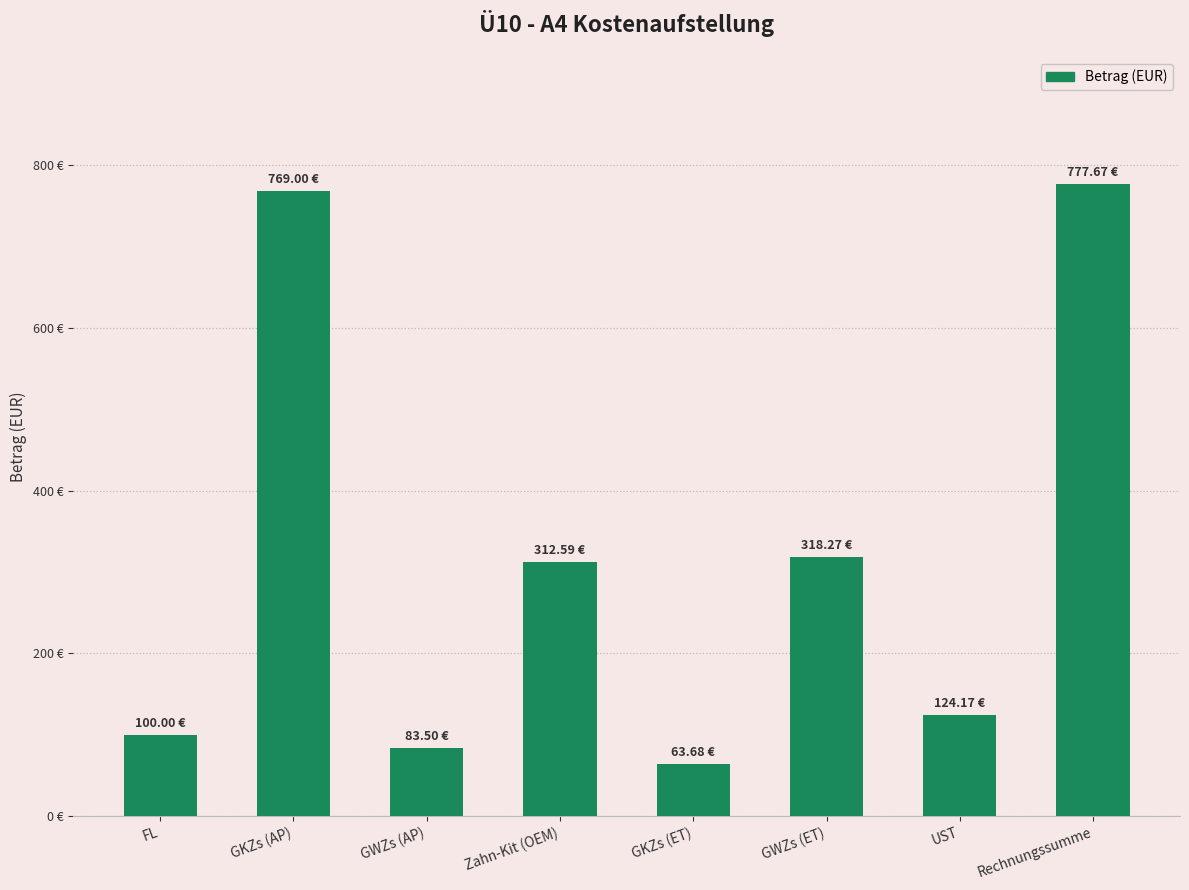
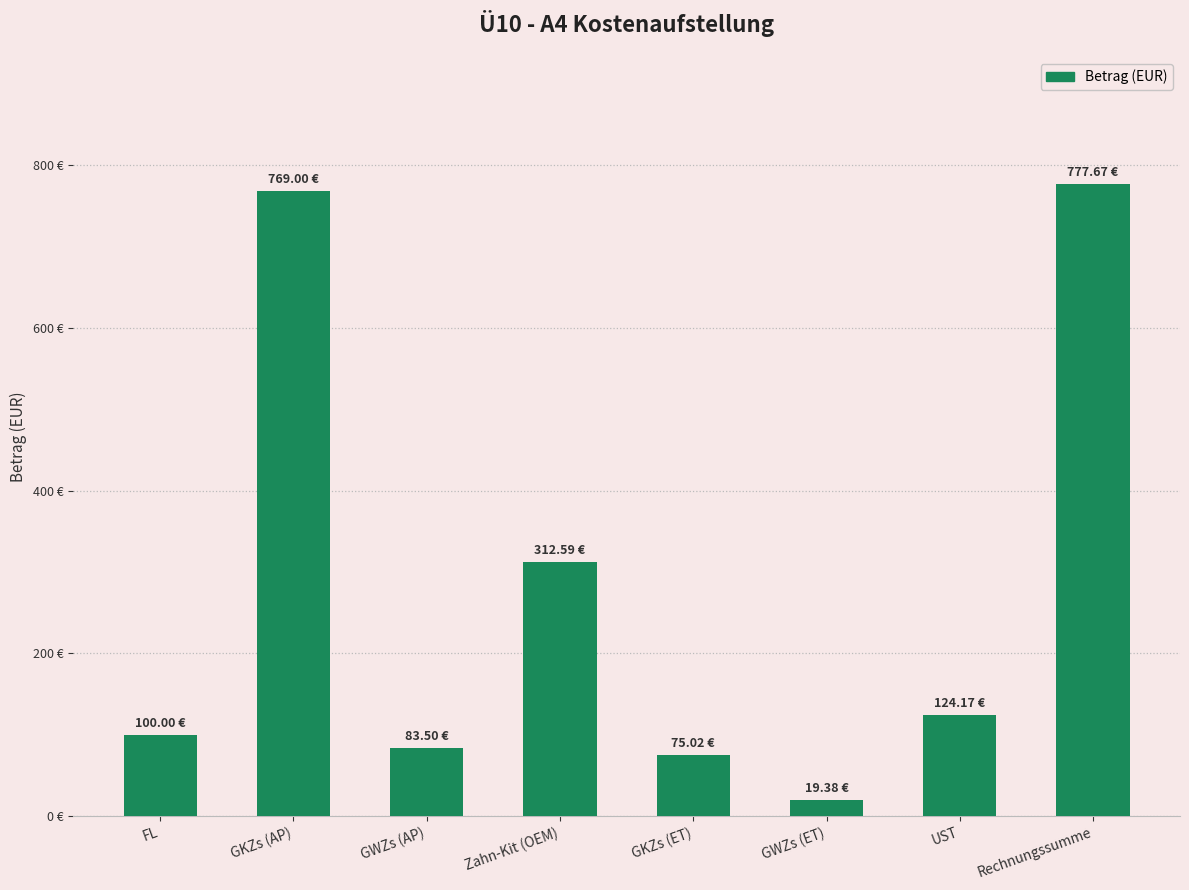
GKZs (ET): 63.68 -> 75.02
GWZs (ET): 318.27 -> 19.38
